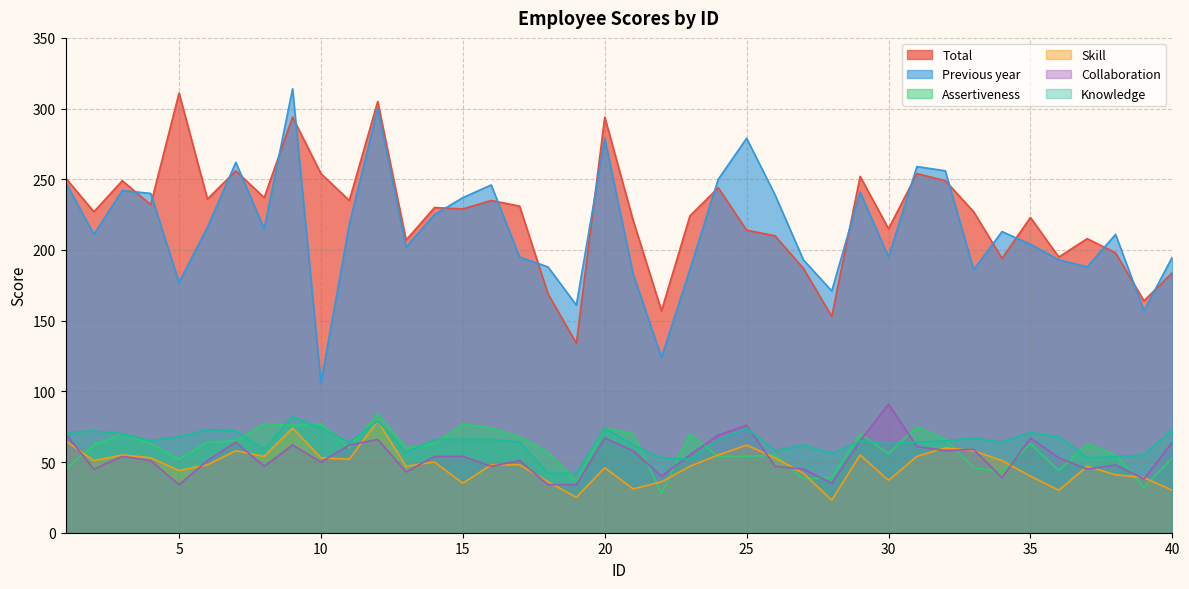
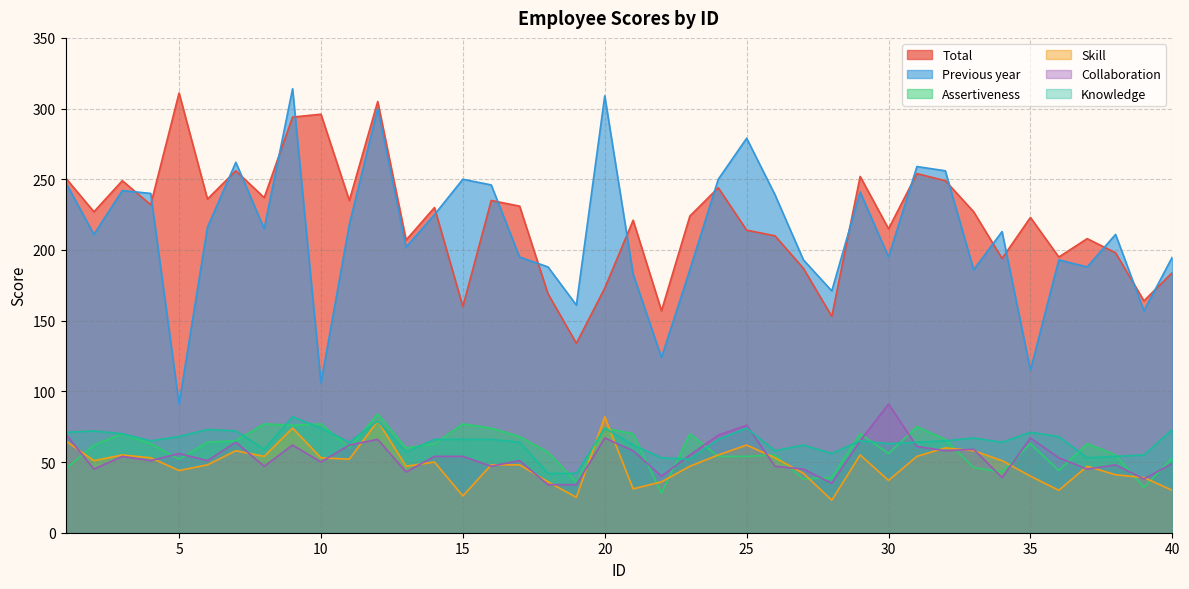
Previous year, 5: 177 -> 91
Collaboration, 5: 34 -> 56
Total, 10: 254 -> 296
Total, 15: 229 -> 160
Previous year, 15: 237 -> 250
Skill, 15: 35 -> 26
Total, 20: 294 -> 173
Previous year, 20: 279 -> 309
Skill, 20: 46 -> 82
Previous year, 35: 204 -> 115
Collaboration, 40: 64 -> 49
